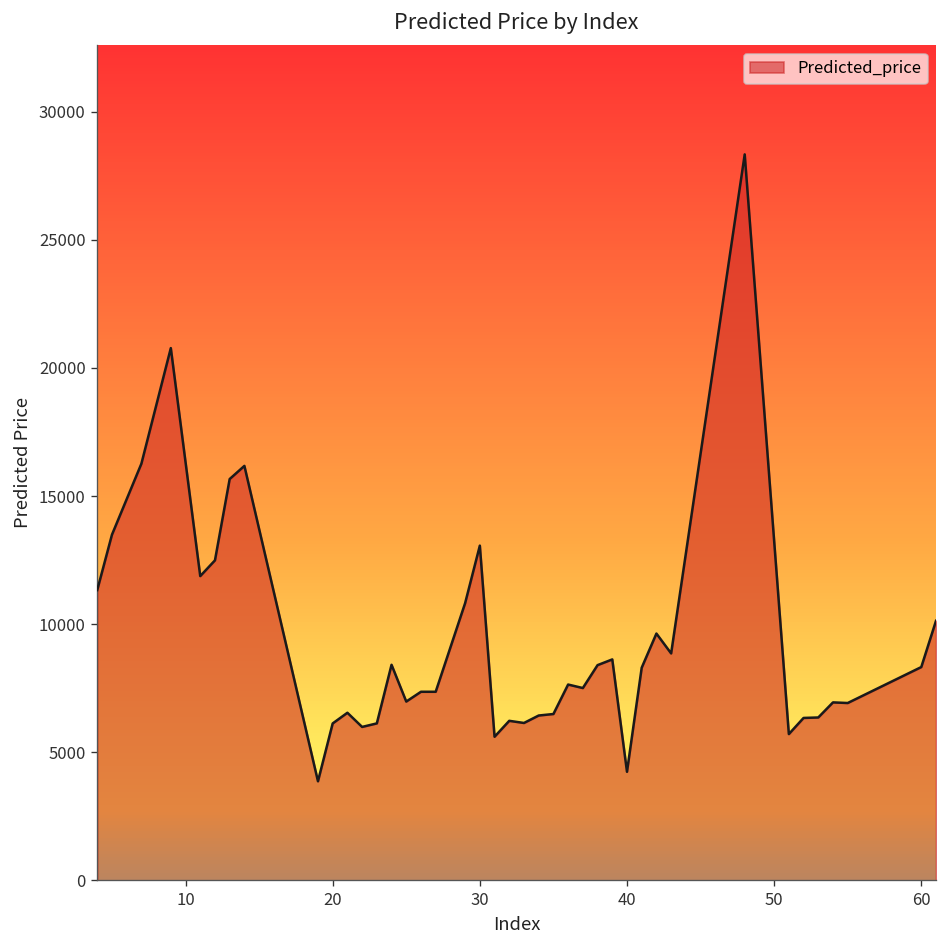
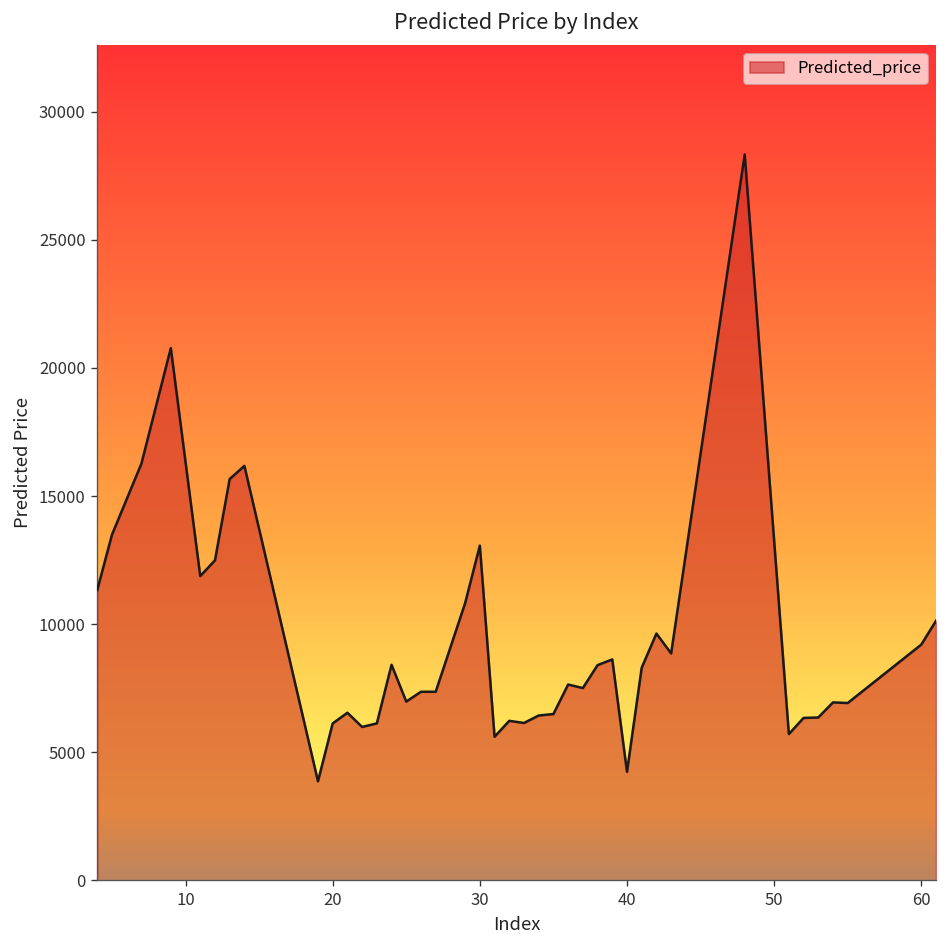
60: 8300 -> 9200
